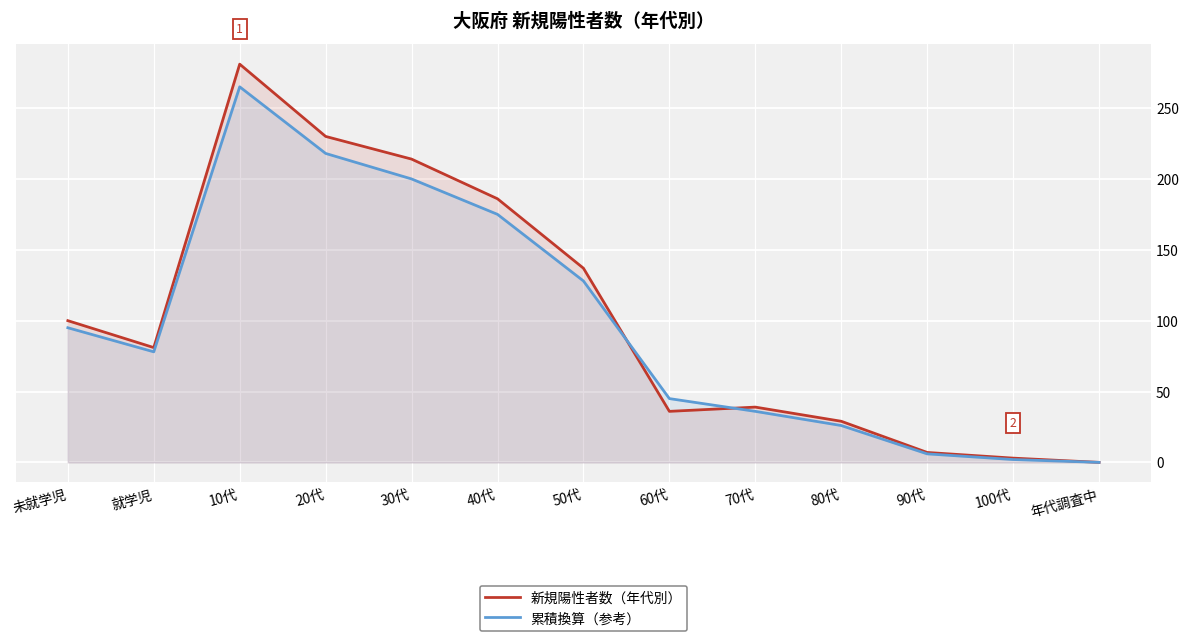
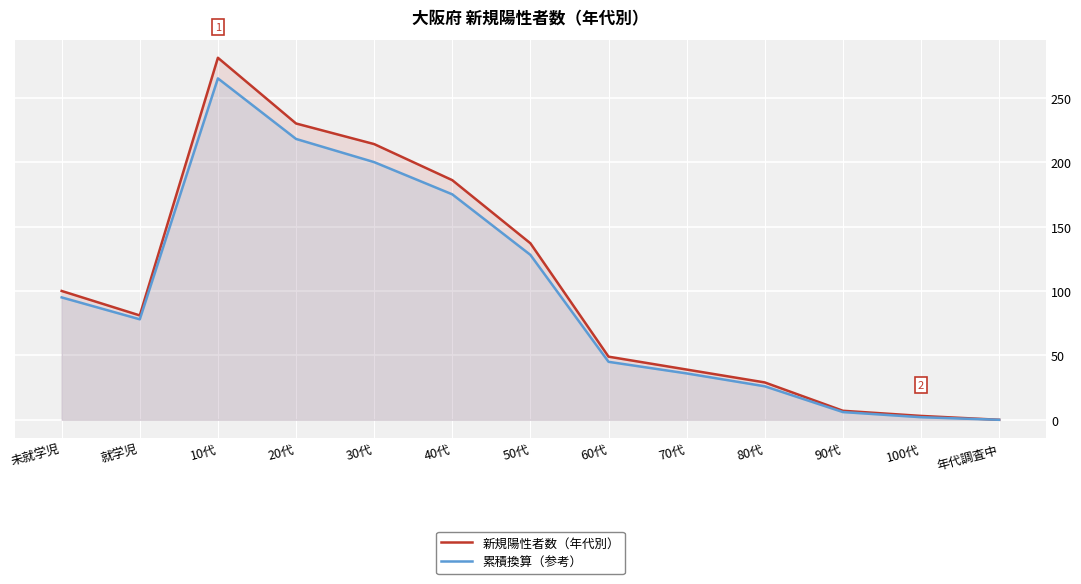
新規陽性者数（年代別）, 60代: 36 -> 49
